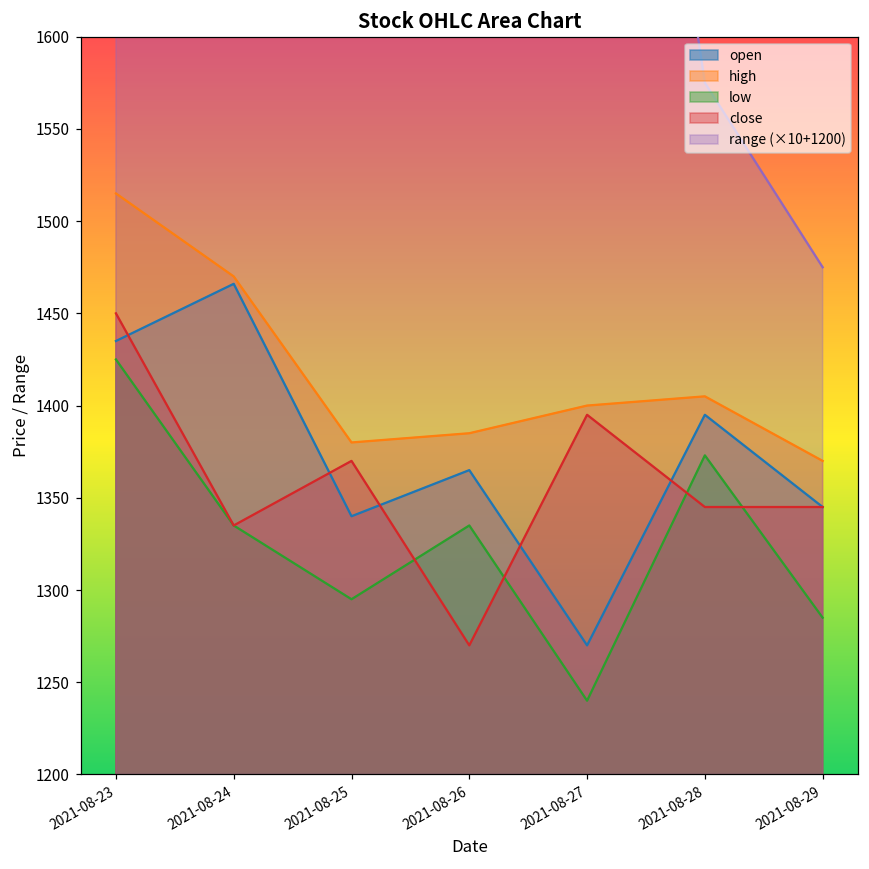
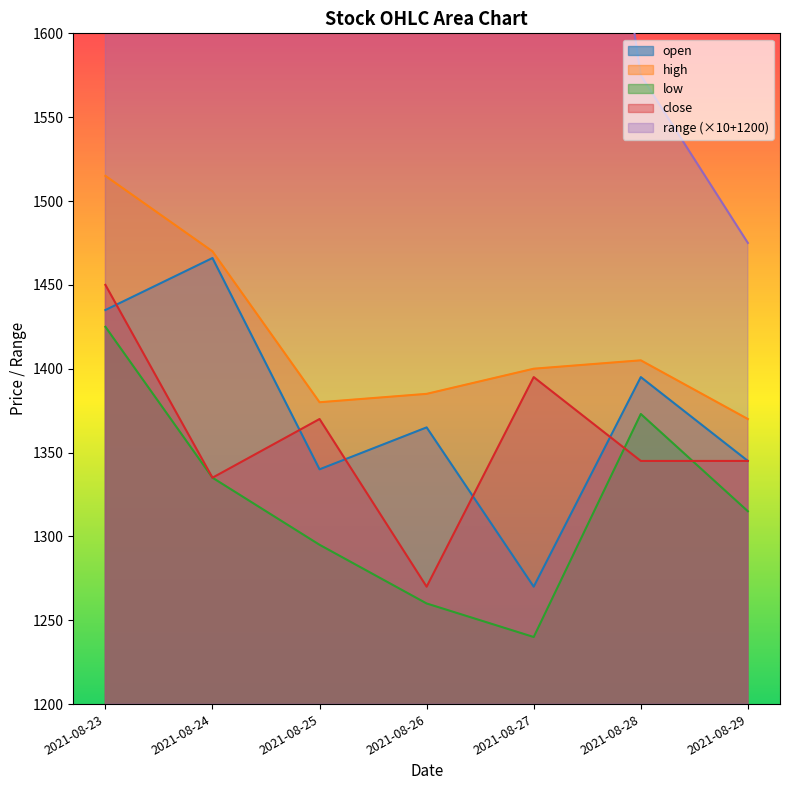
low, 2021-08-26: 1335 -> 1260
low, 2021-08-29: 1285 -> 1315
